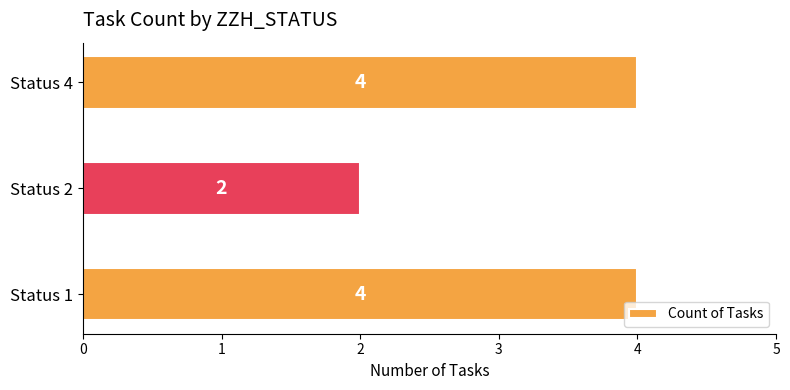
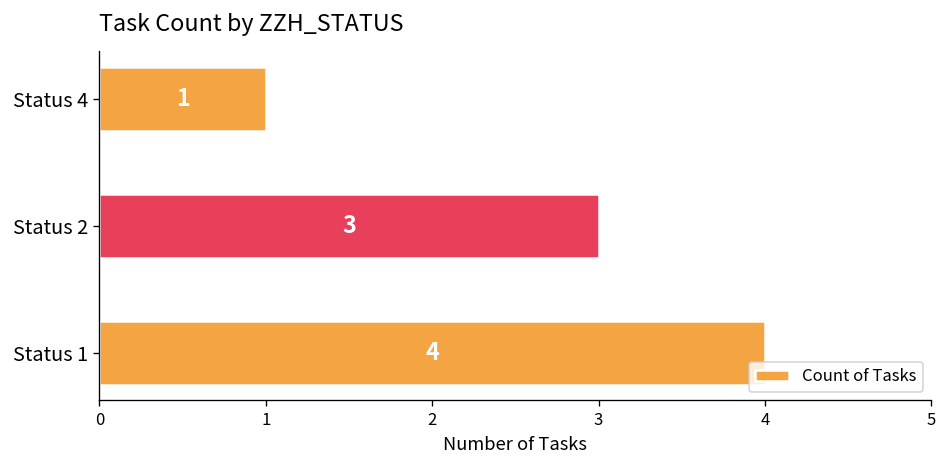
Status 4: 4 -> 1
Status 2: 2 -> 3
